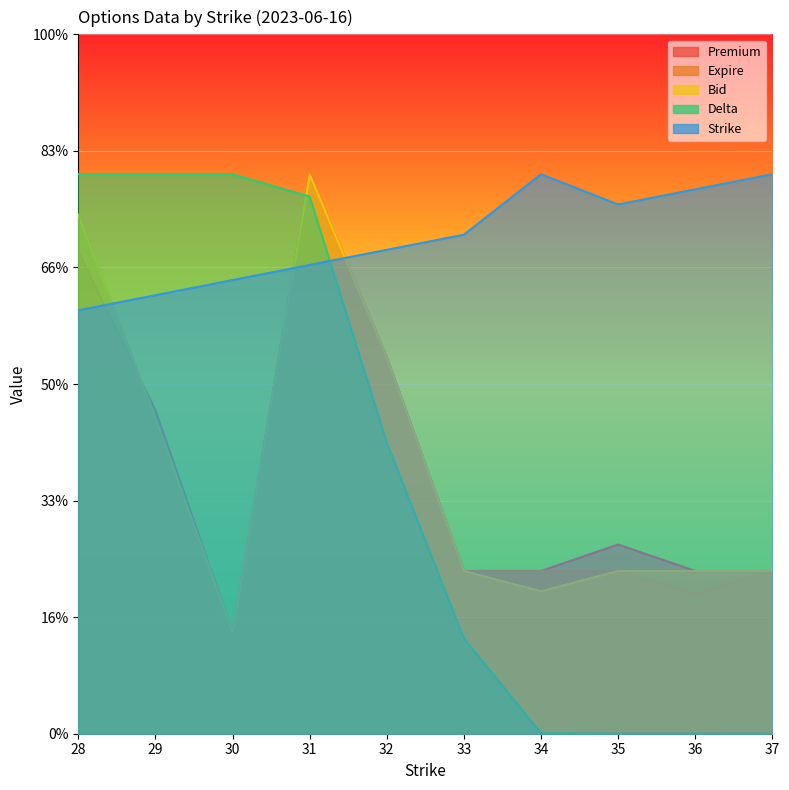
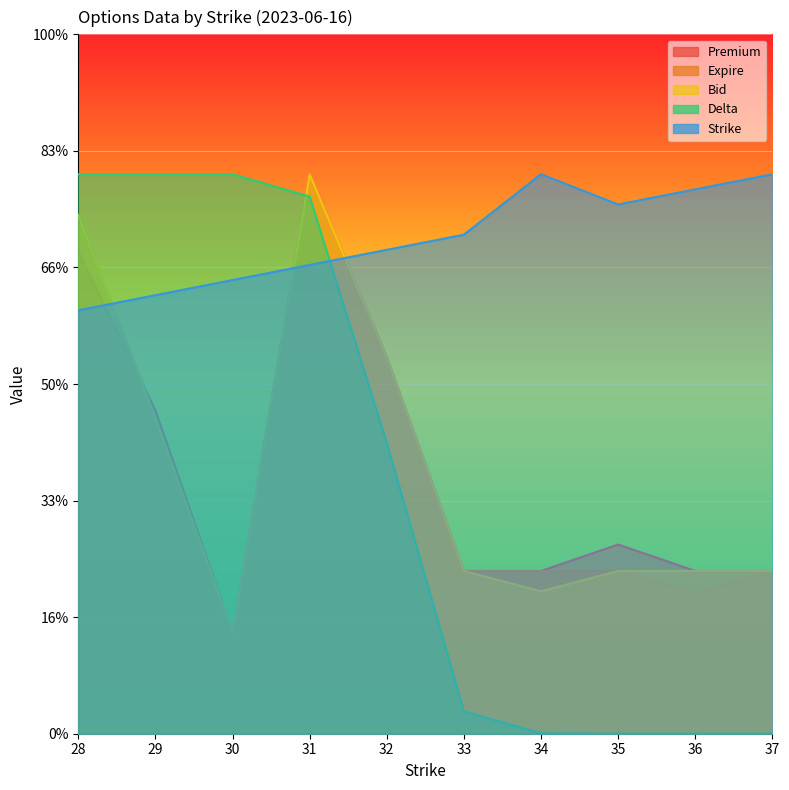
Delta, 33: 14% -> 3%
